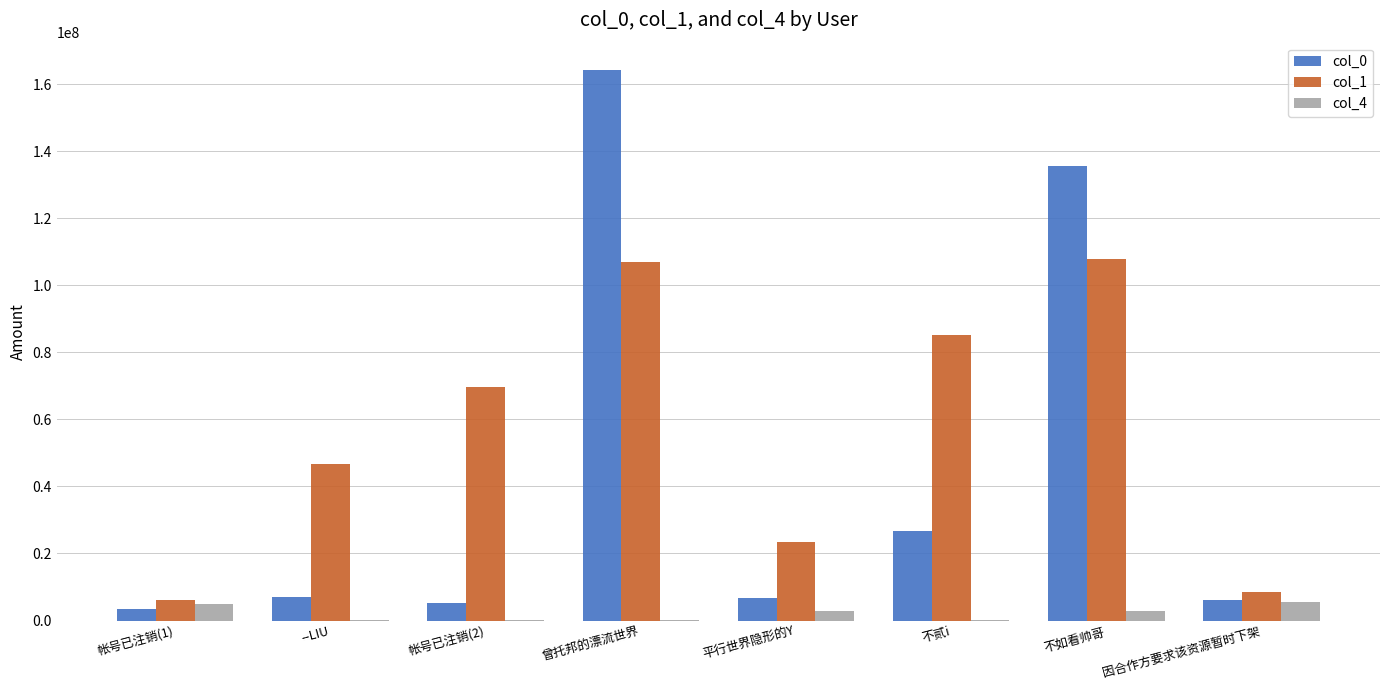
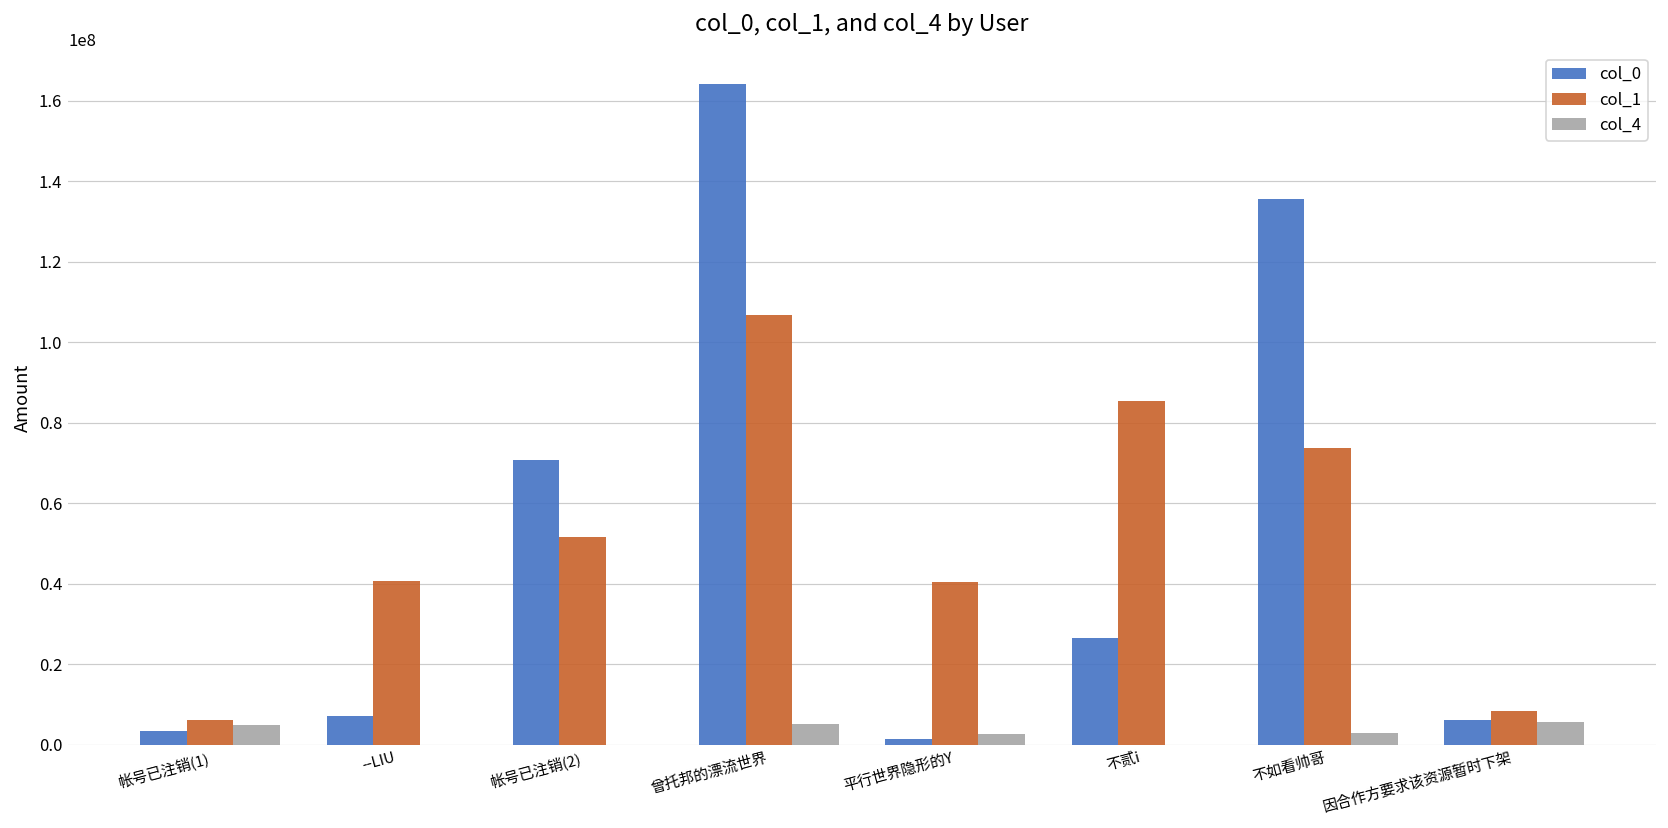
col_1, --LIU: 47000000 -> 41000000
col_0, 帐号已注销(2): 5000000 -> 71000000
col_1, 帐号已注销(2): 70000000 -> 52000000
col_4, 曾托邦的漂流世界: 0 -> 5000000
col_0, 平行世界隐形的Y: 7000000 -> 1000000
col_1, 平行世界隐形的Y: 23000000 -> 41000000
col_1, 不如看帅哥: 108000000 -> 74000000
